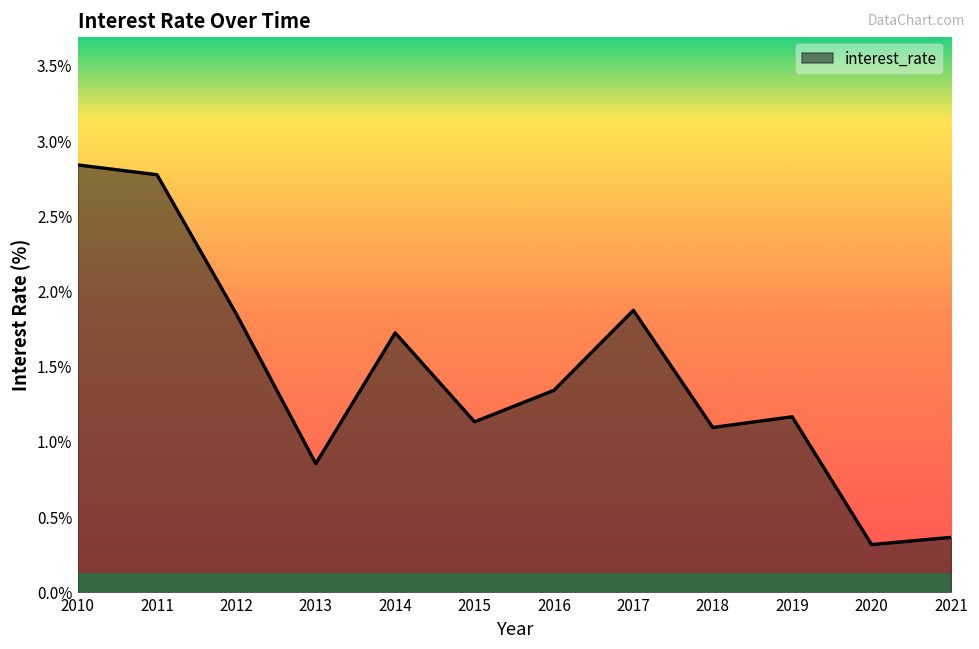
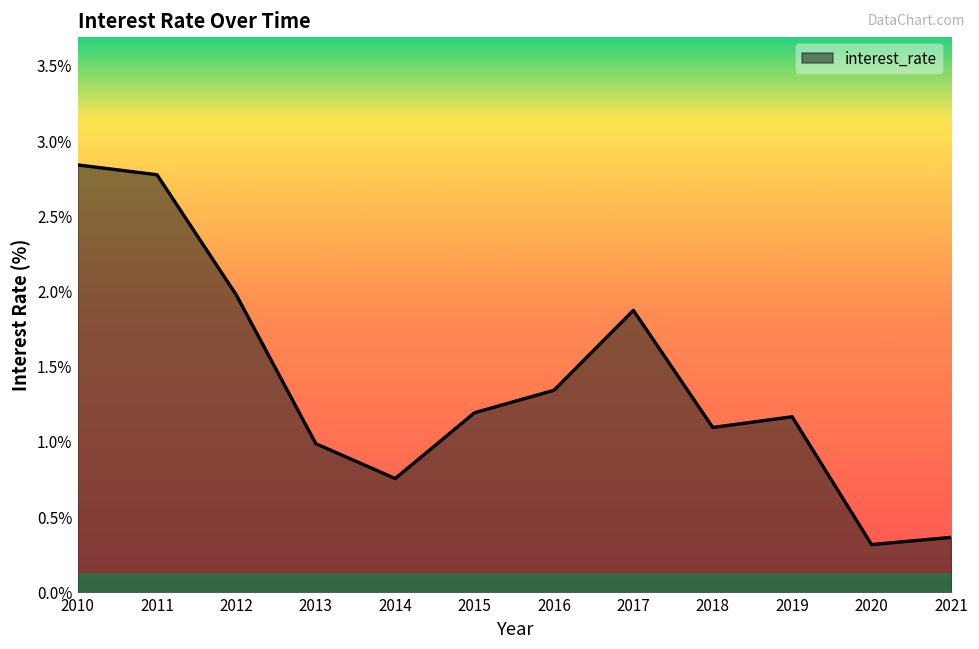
2012: 1.85% -> 1.98%
2013: 0.86% -> 0.99%
2014: 1.73% -> 0.76%
2015: 1.13% -> 1.19%
